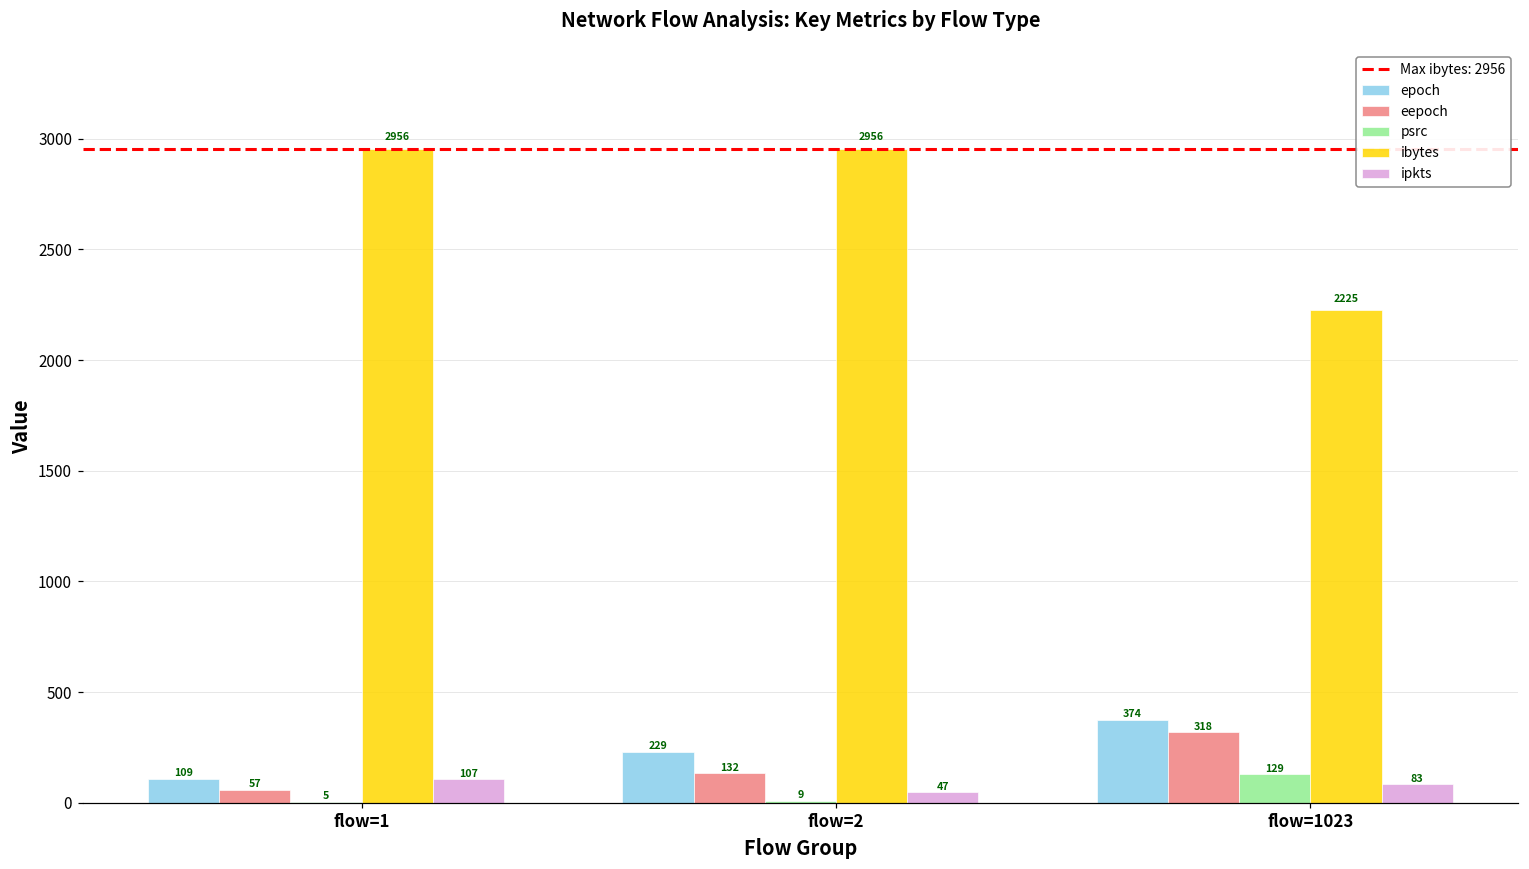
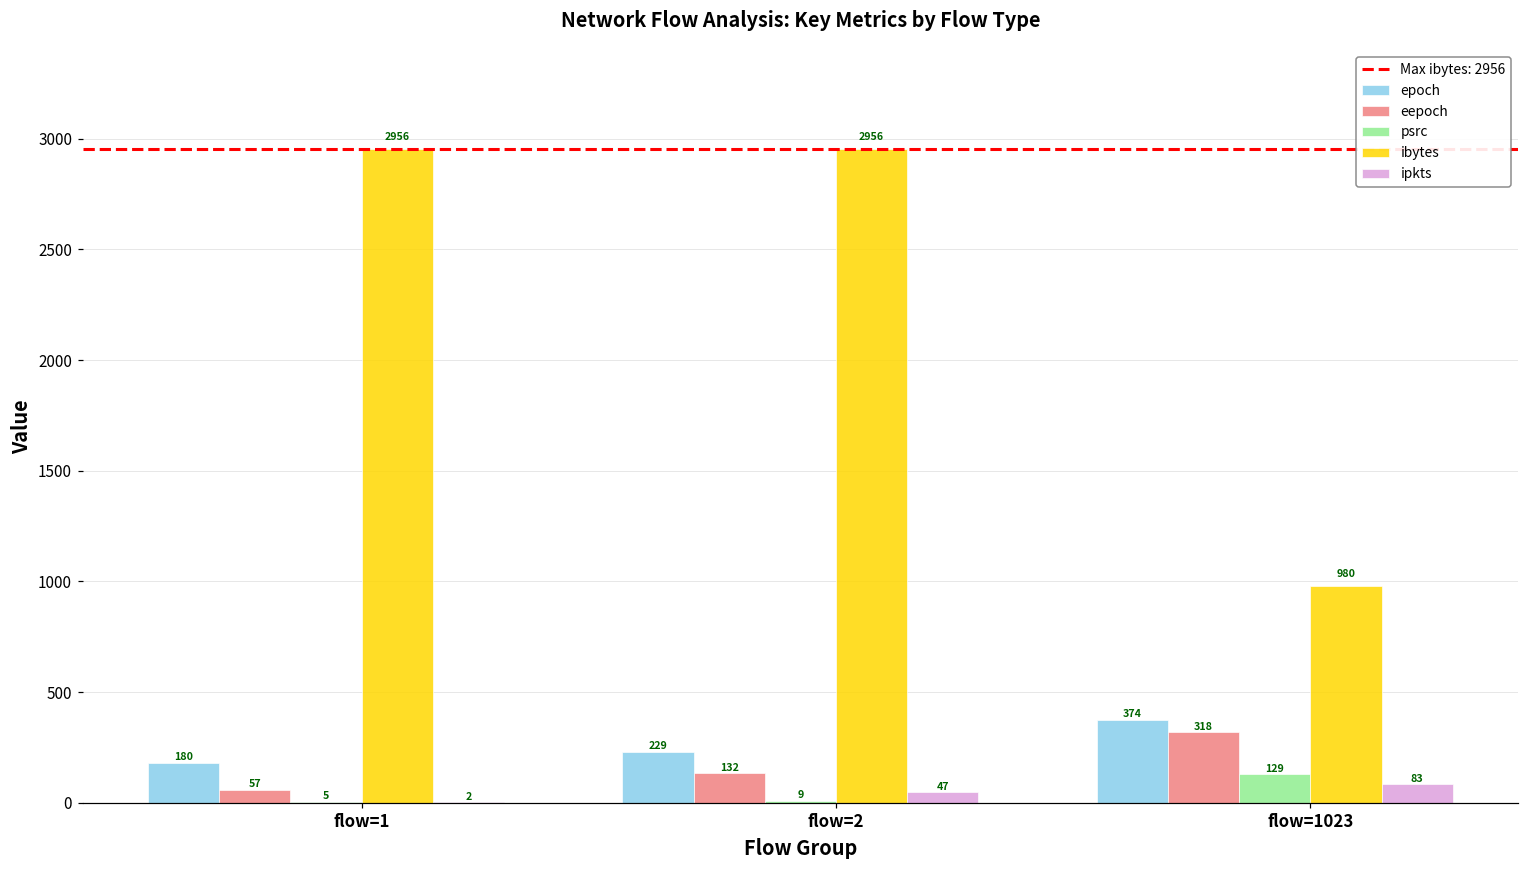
epoch, flow=1: 109 -> 180
ipkts, flow=1: 107 -> 2
ibytes, flow=1023: 2225 -> 980
